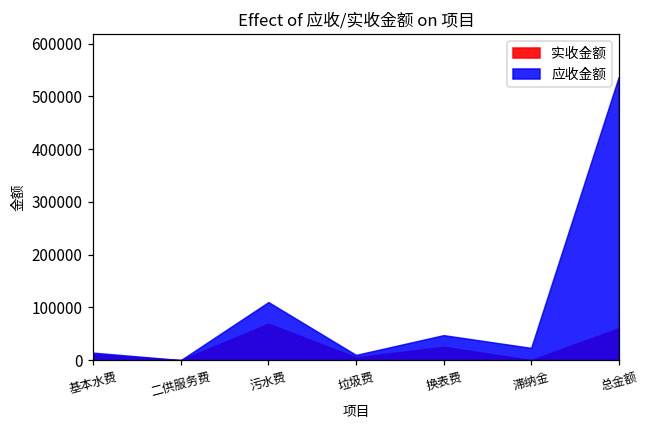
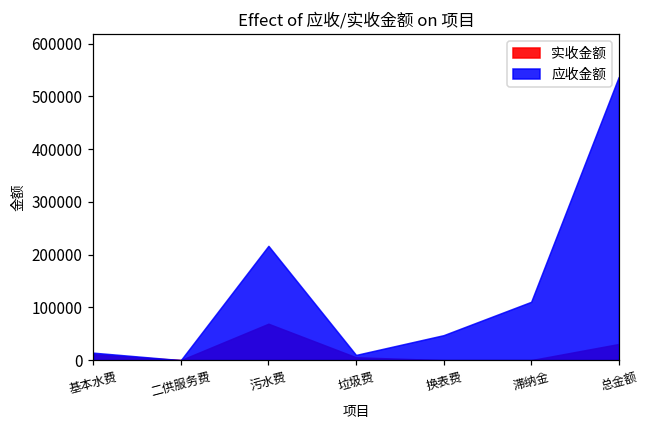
应收金额, 污水费: 110000 -> 220000
实收金额, 换表费: 30000 -> 0
应收金额, 滞纳金: 20000 -> 110000
实收金额, 总金额: 60000 -> 30000
